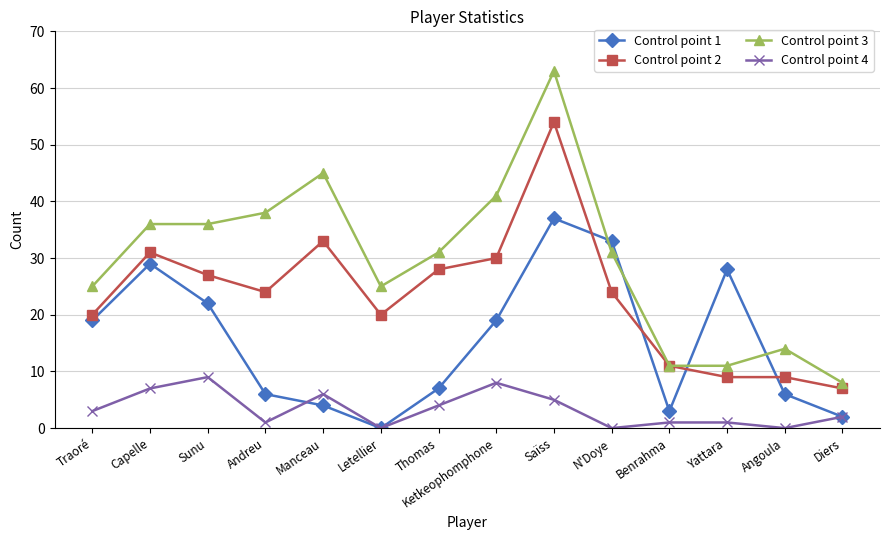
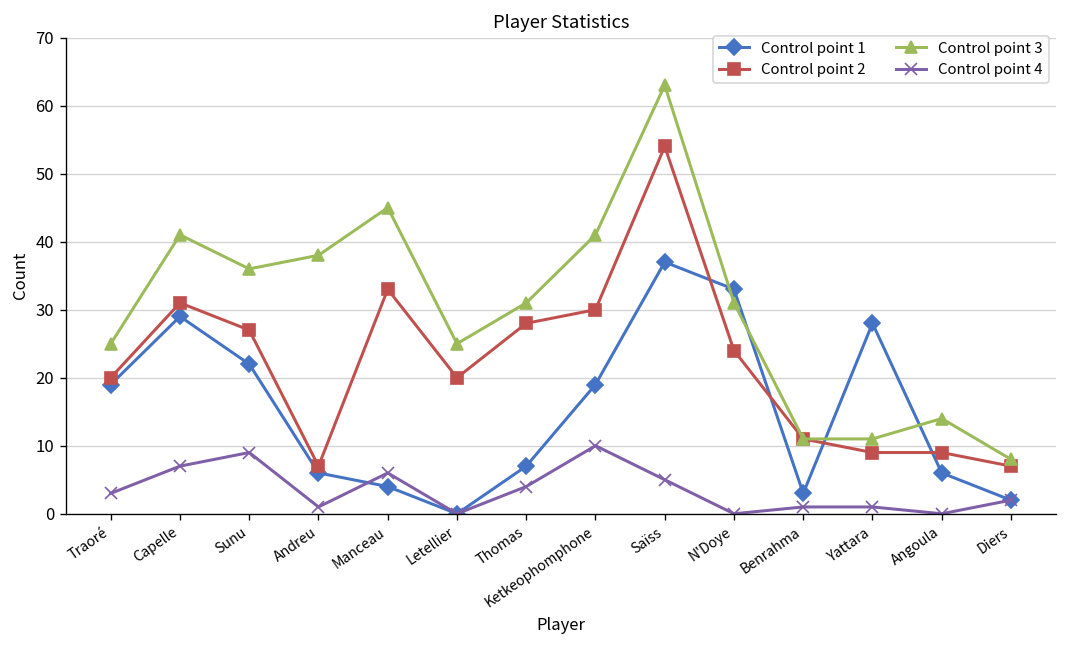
Control point 3, Capelle: 36 -> 41
Control point 2, Andreu: 24 -> 7
Control point 4, Ketkeophomphone: 8 -> 10
